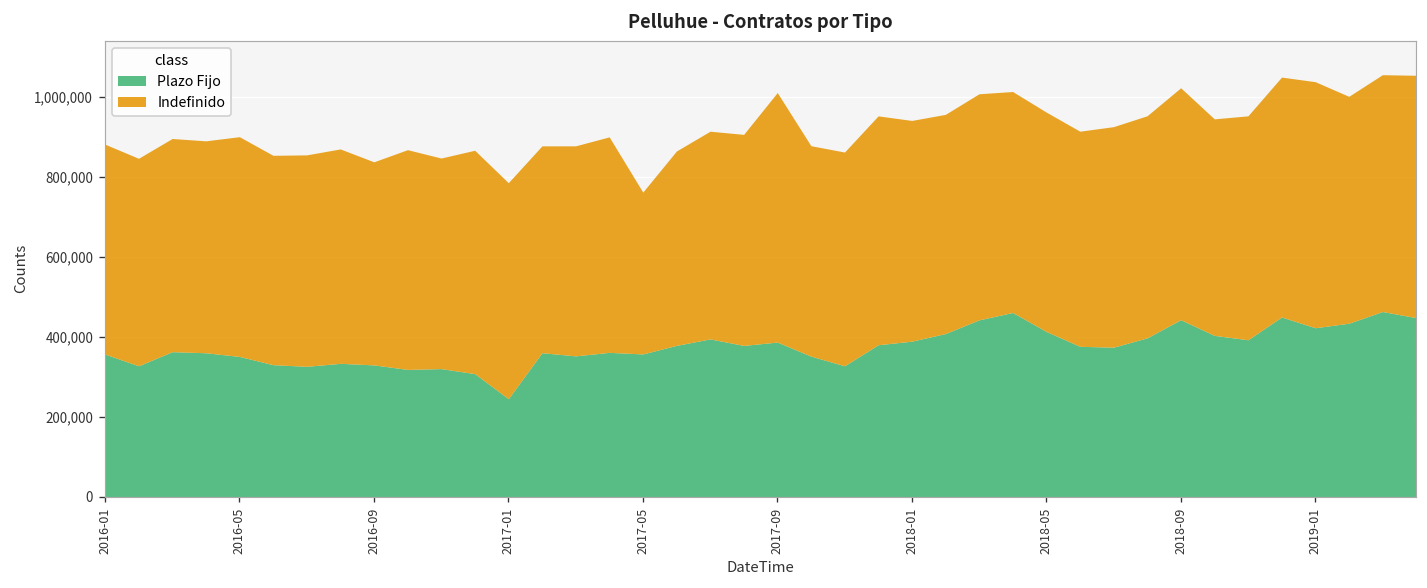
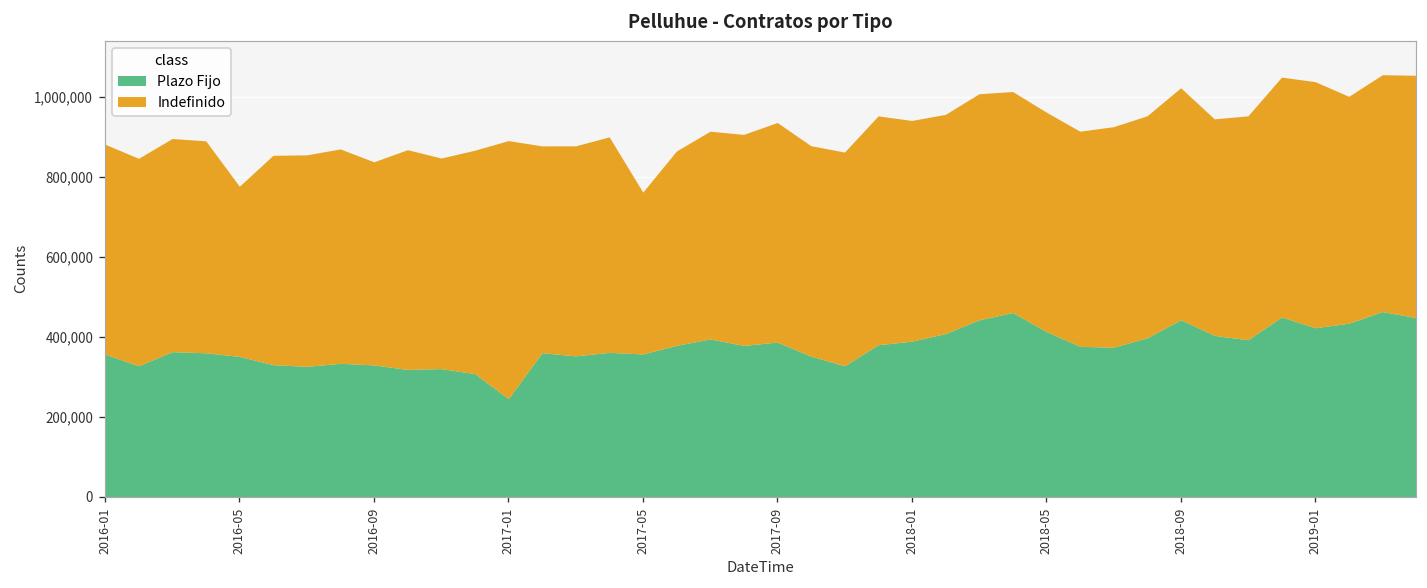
Indefinido, 2016-05: 550,000 -> 430,000
Indefinido, 2017-01: 540,000 -> 650,000
Indefinido, 2017-09: 620,000 -> 550,000
